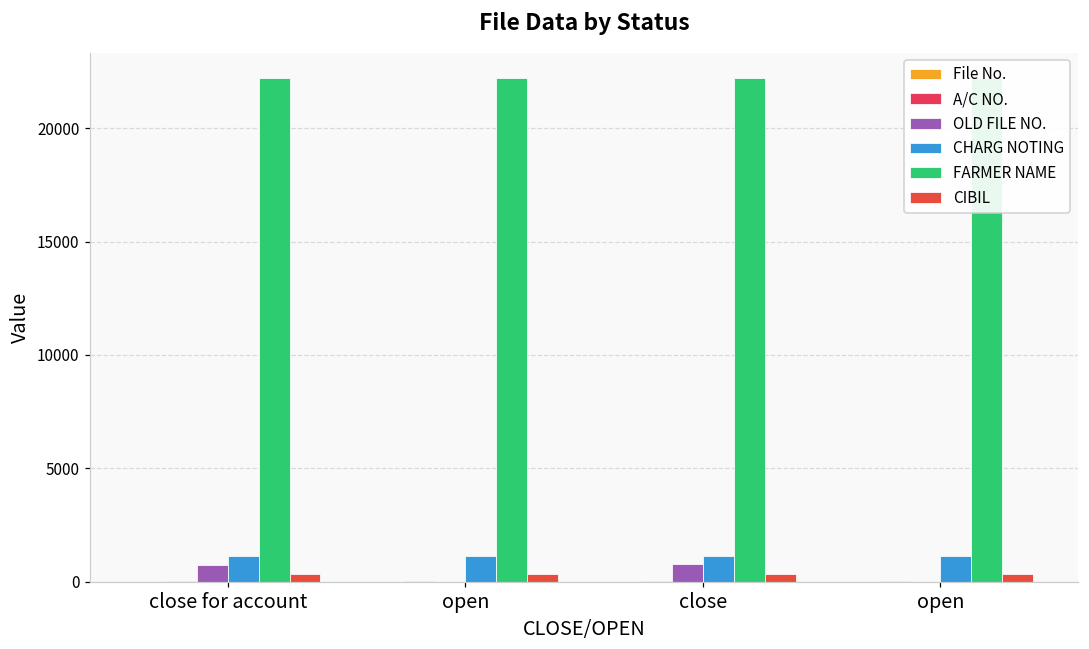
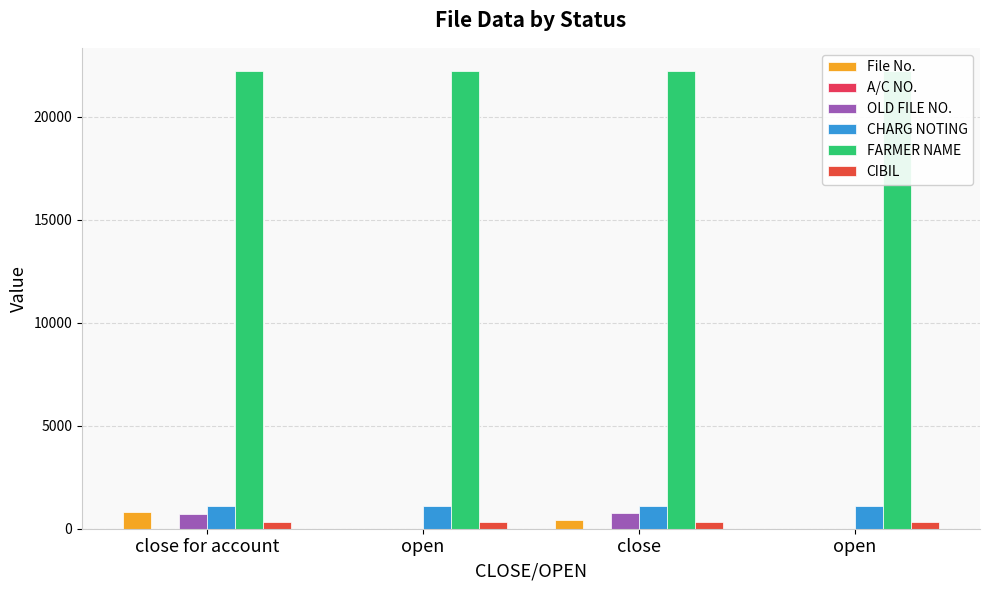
File No., close for account: 0 -> 800
File No., close: 0 -> 400
